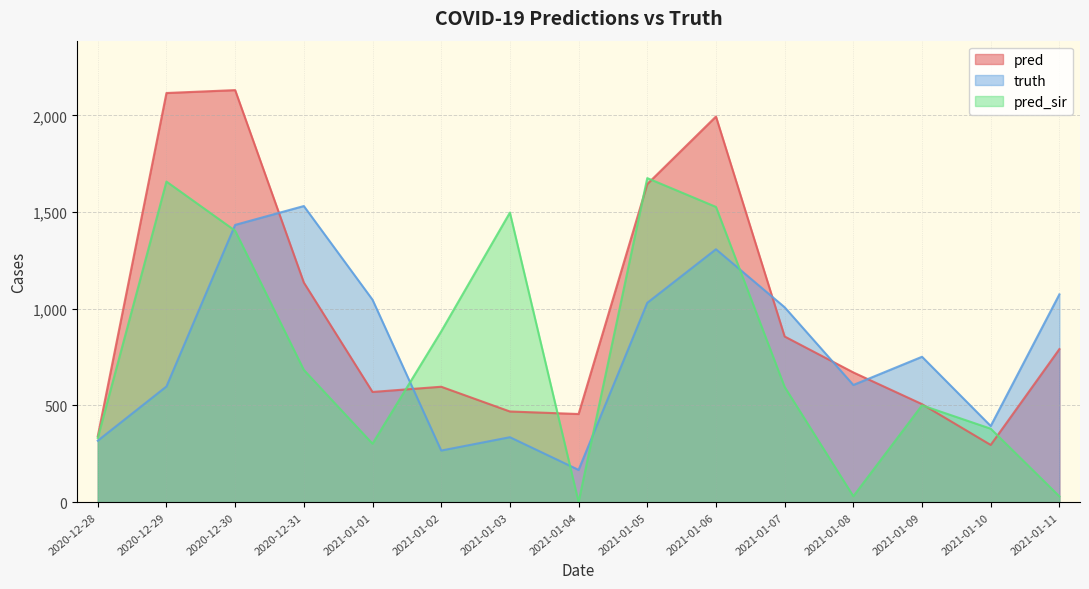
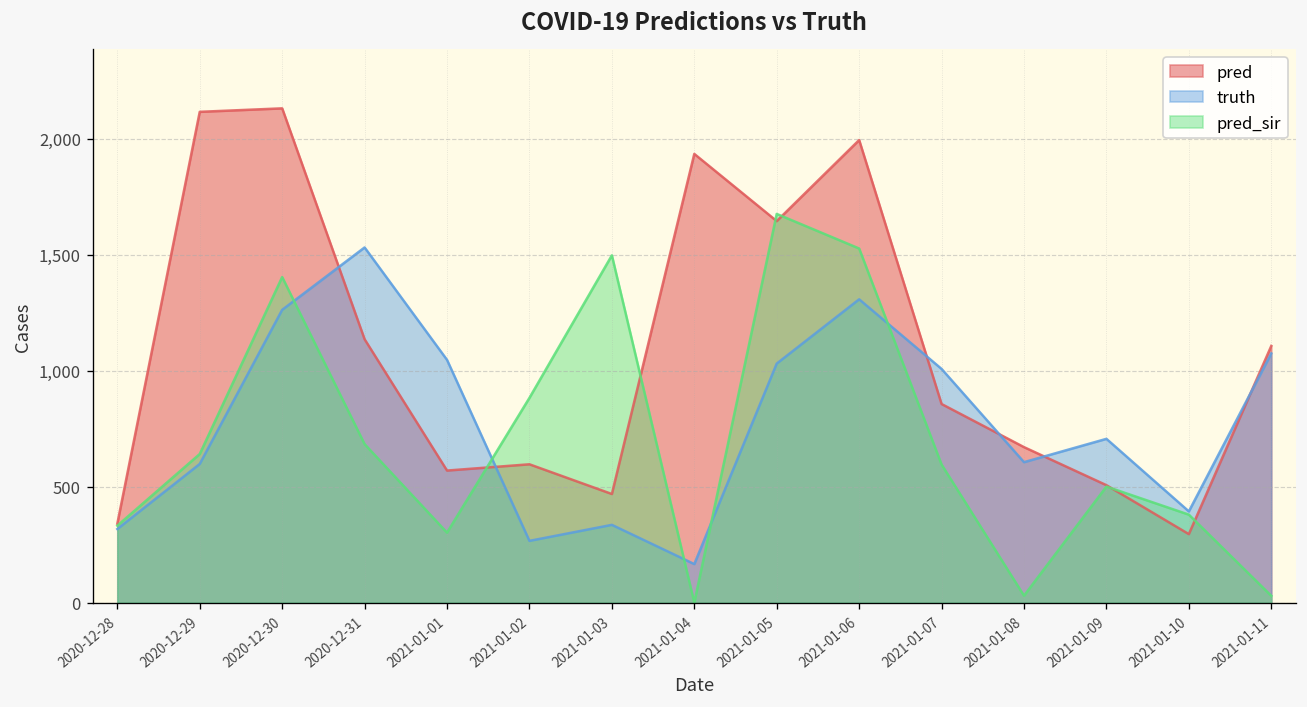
pred_sir, 2020-12-29: 1,660 -> 640
truth, 2020-12-30: 1,430 -> 1,260
pred, 2021-01-04: 460 -> 1,930
truth, 2021-01-09: 750 -> 710
pred, 2021-01-11: 790 -> 1,110
